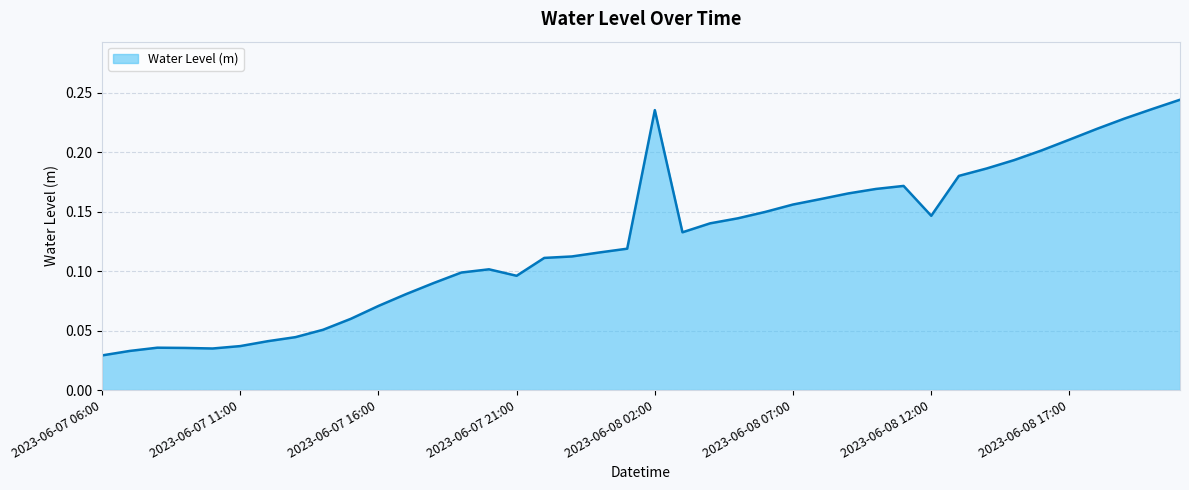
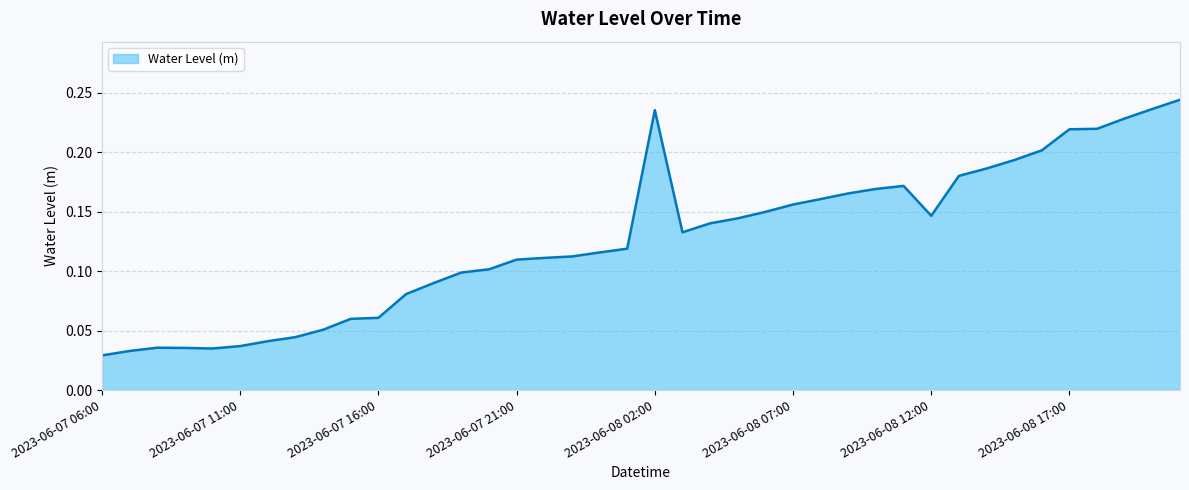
2023-06-07 16:00: 0.071 -> 0.061
2023-06-07 21:00: 0.096 -> 0.110
2023-06-08 17:00: 0.211 -> 0.219
